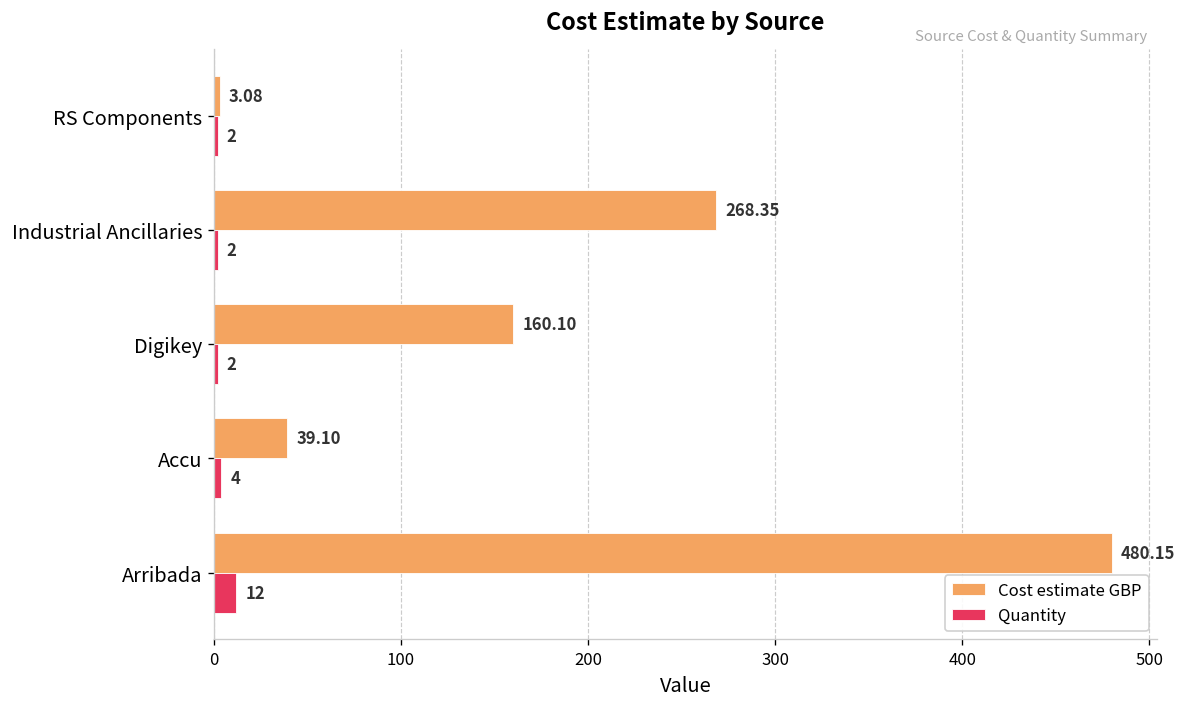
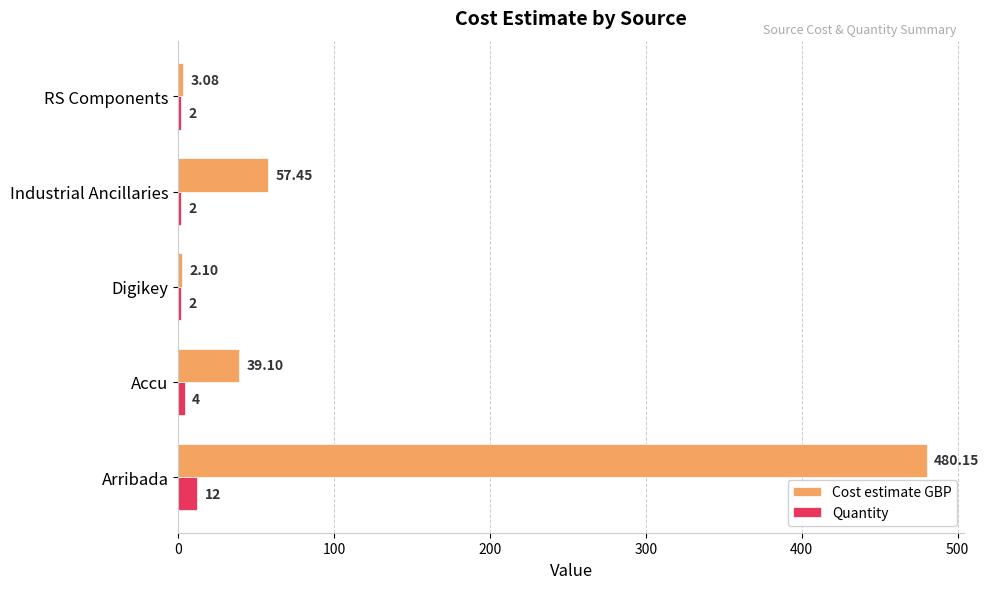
Cost estimate GBP, Industrial Ancillaries: 268.35 -> 57.45
Cost estimate GBP, Digikey: 160.10 -> 2.10
